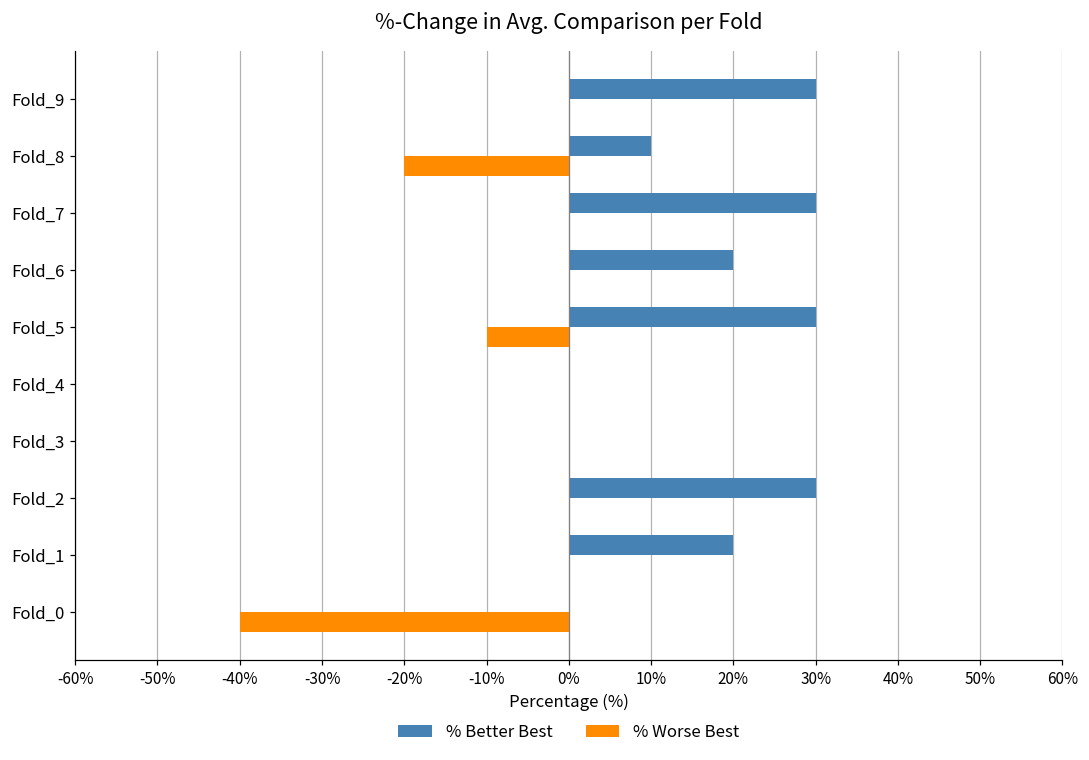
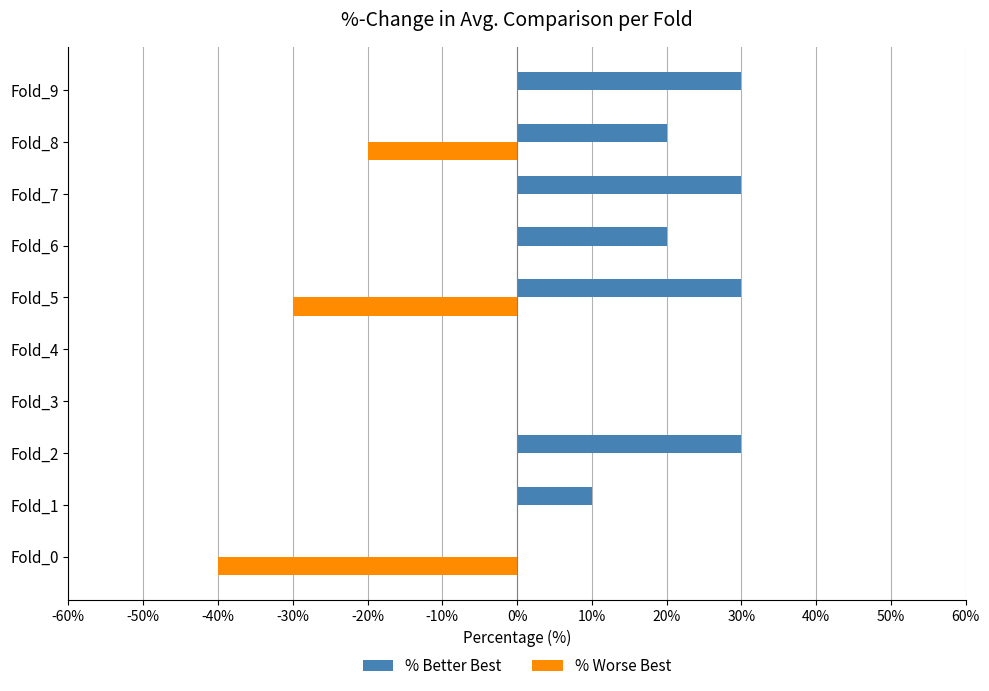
% Better Best, Fold_8: 10% -> 20%
% Worse Best, Fold_5: -10% -> -30%
% Better Best, Fold_1: 20% -> 10%
